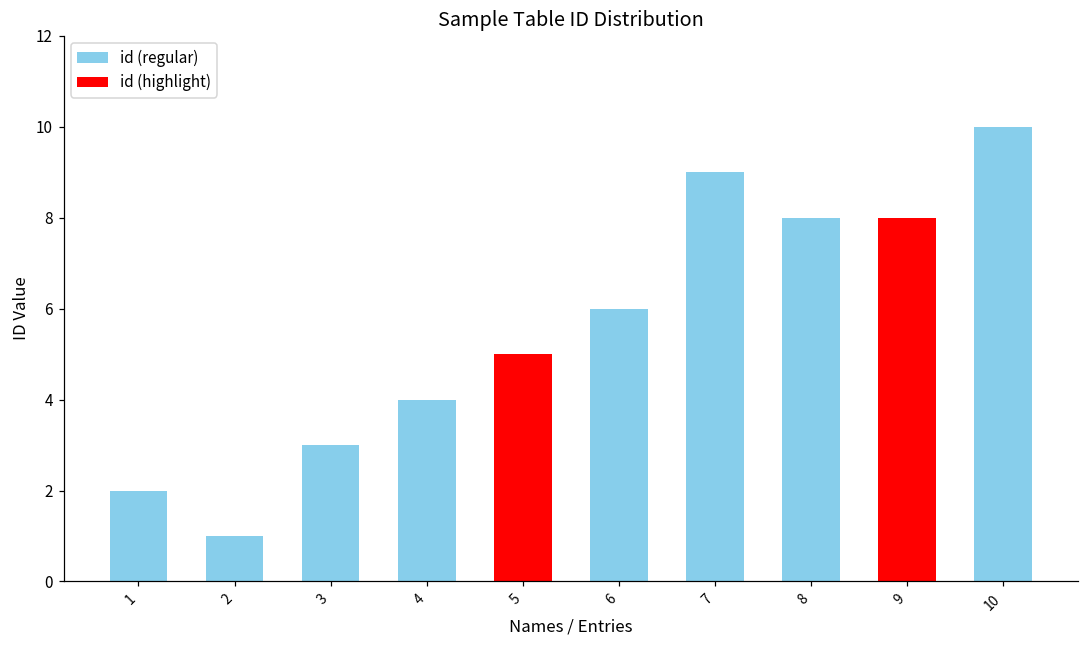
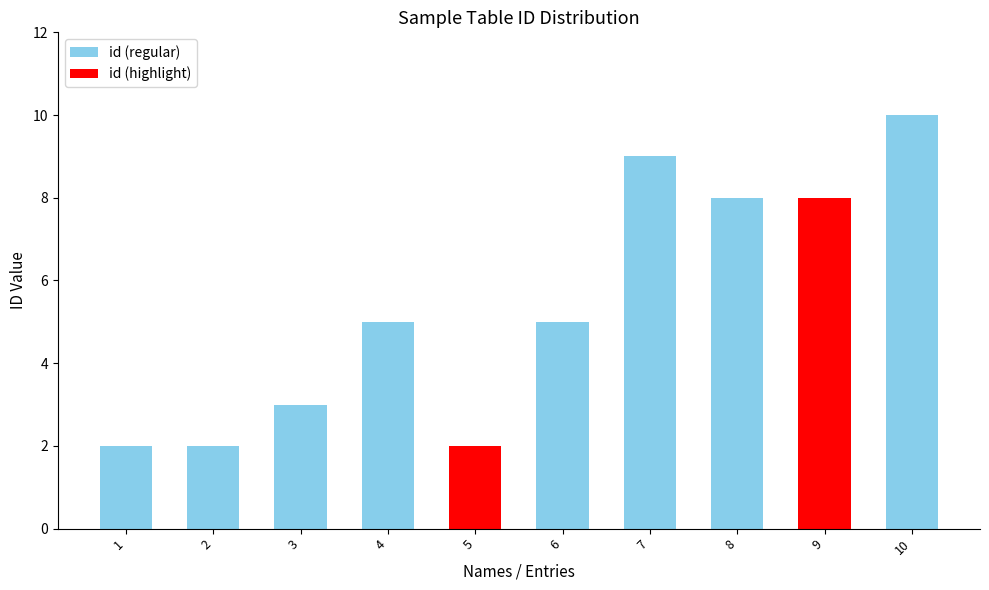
2: 1 -> 2
4: 4 -> 5
5: 5 -> 2
6: 6 -> 5
